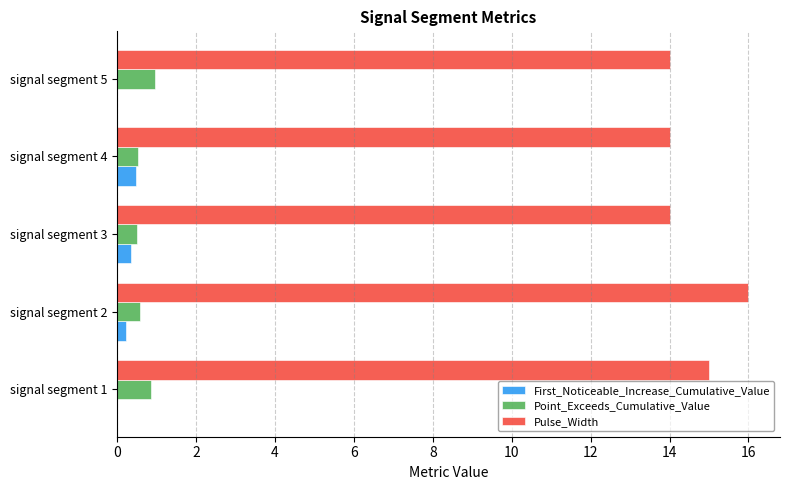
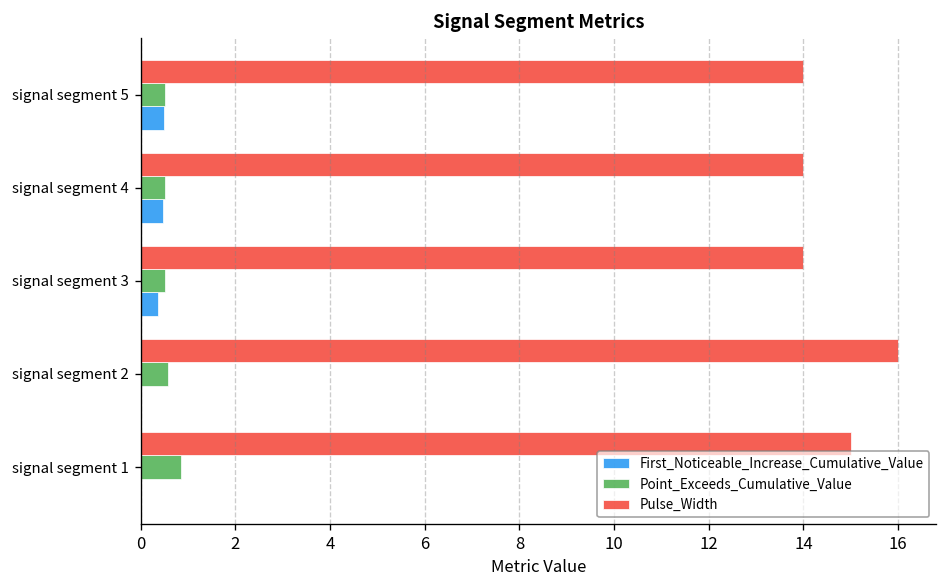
Point_Exceeds_Cumulative_Value, signal segment 5: 1.0 -> 0.5
First_Noticeable_Increase_Cumulative_Value, signal segment 5: 0.0 -> 0.5
First_Noticeable_Increase_Cumulative_Value, signal segment 2: 0.2 -> 0.0
